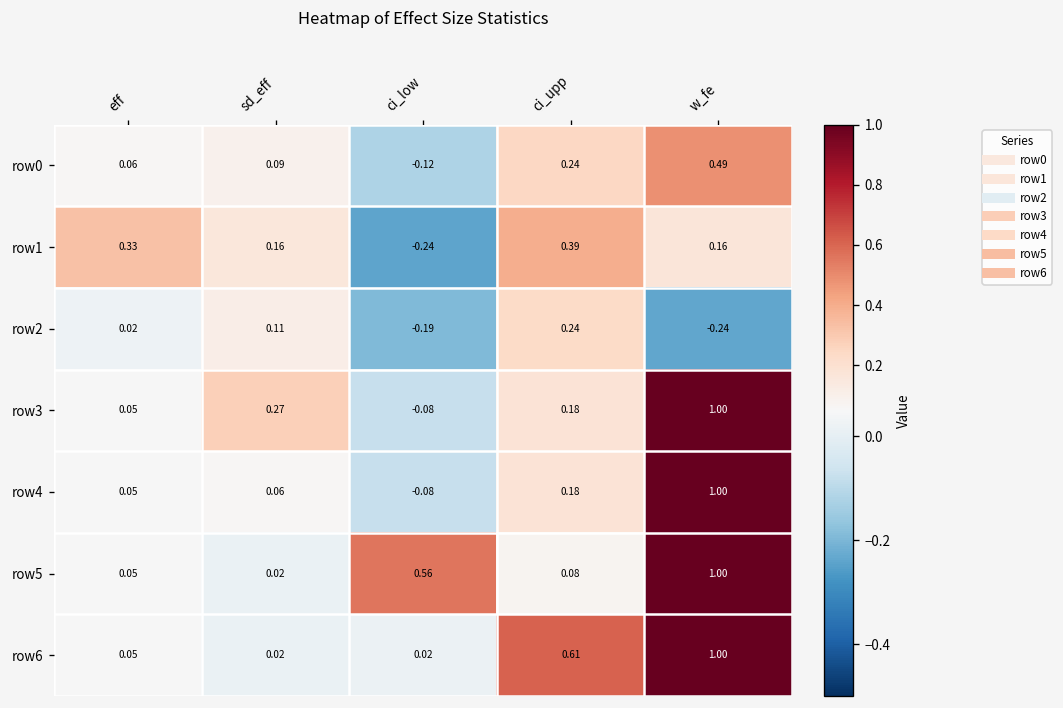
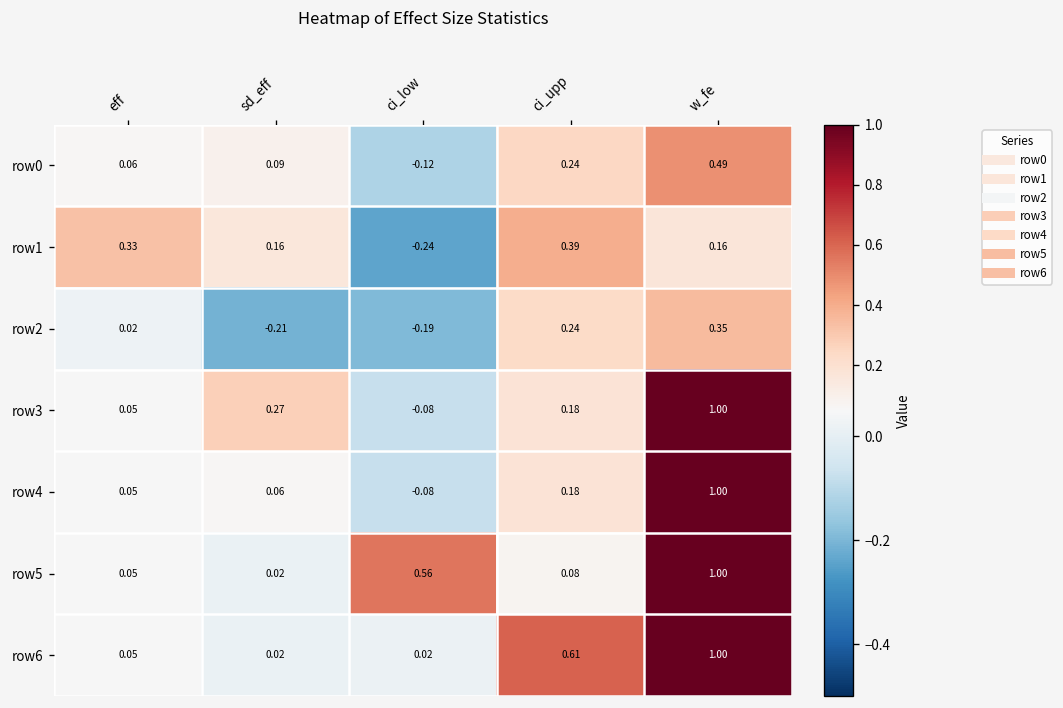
row2, sd_eff: 0.11 -> -0.21
row2, w_fe: -0.24 -> 0.35
